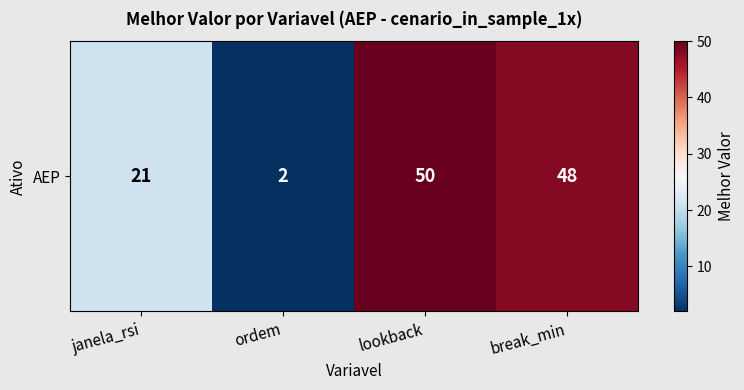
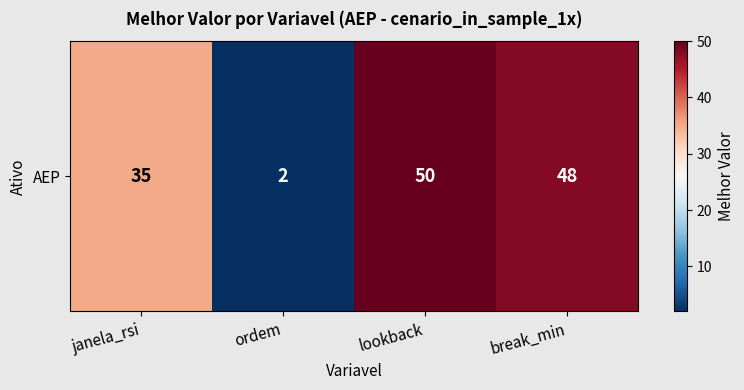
AEP, janela_rsi: 21 -> 35
